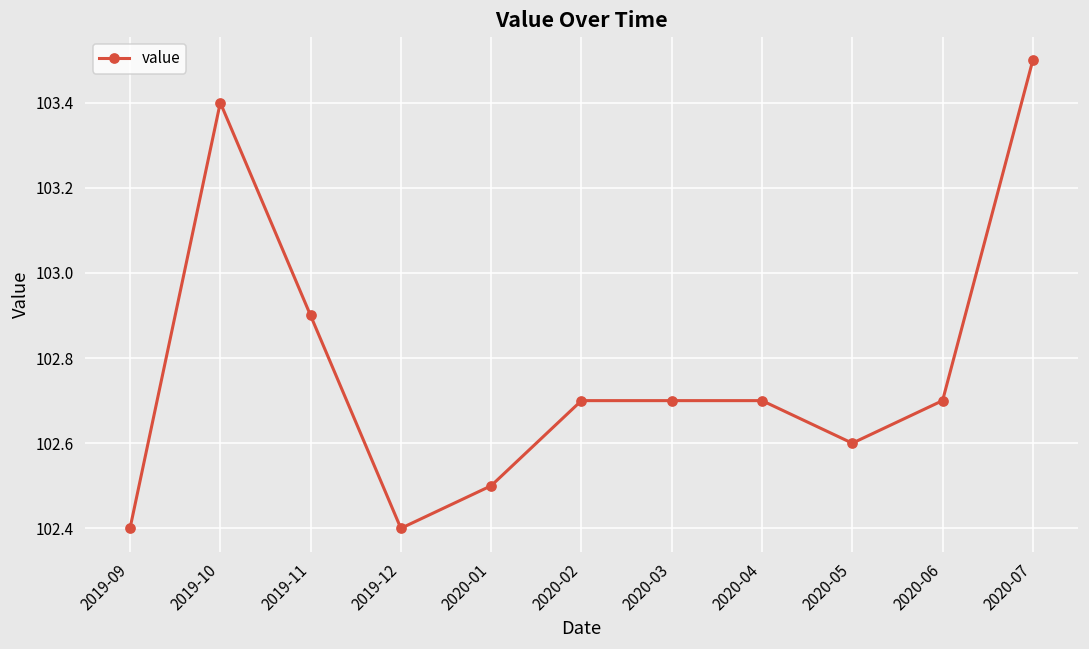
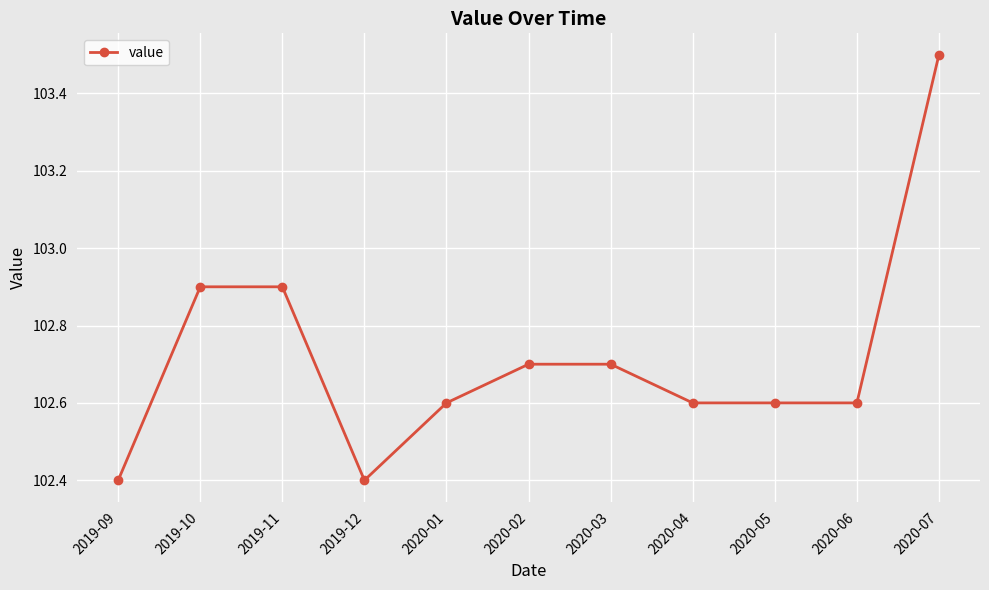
2019-10: 103.4 -> 102.9
2020-01: 102.5 -> 102.6
2020-04: 102.7 -> 102.6
2020-06: 102.7 -> 102.6
